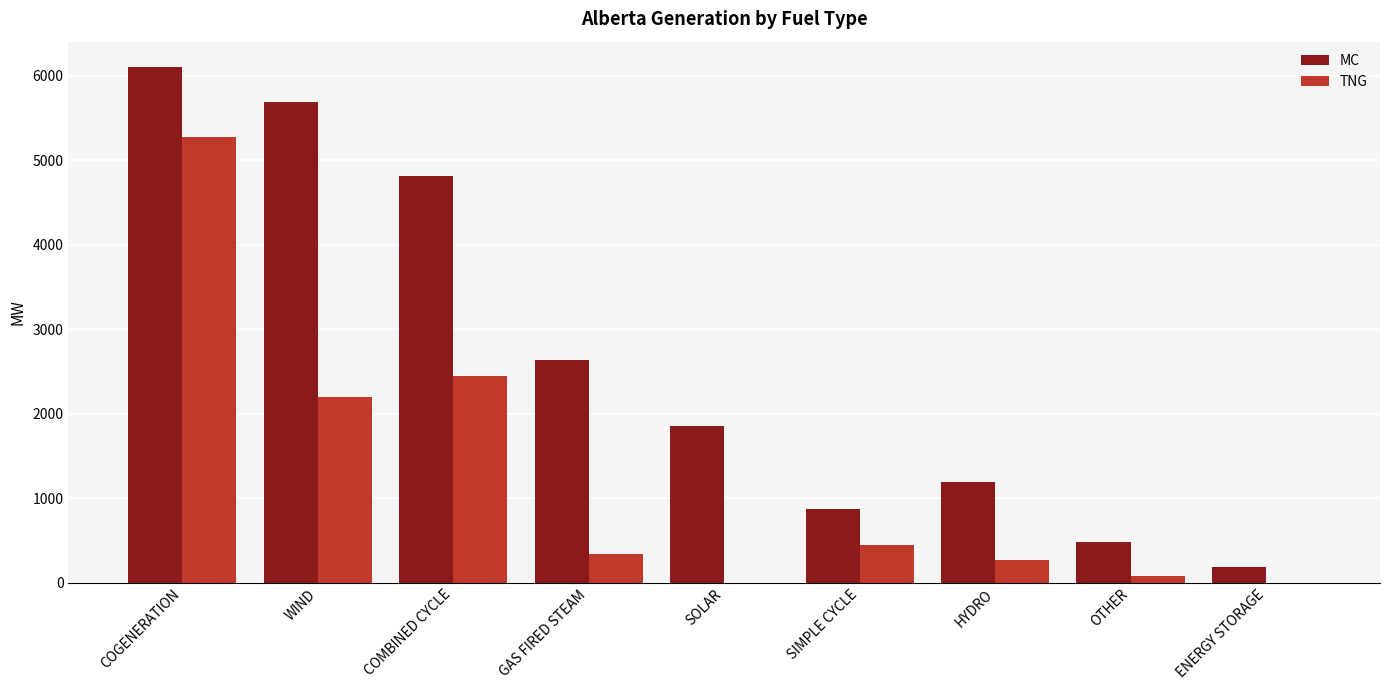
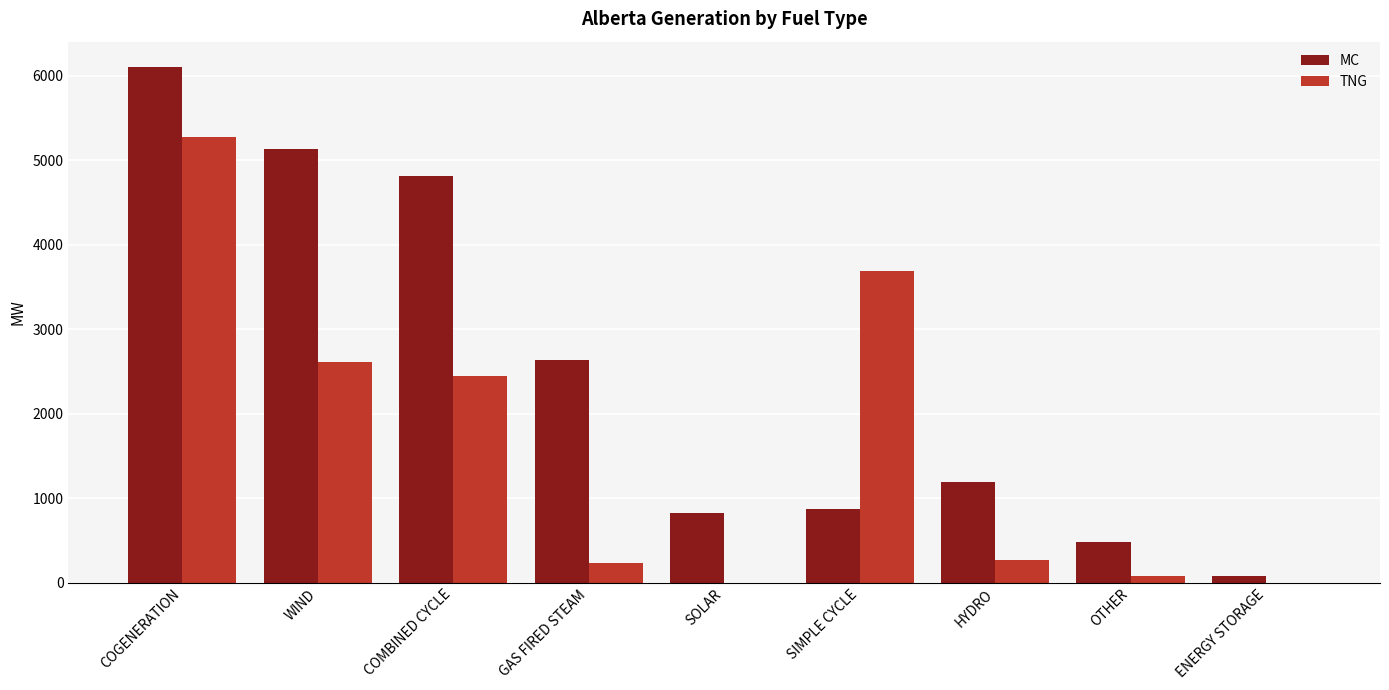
MC, WIND: 5700 -> 5100
TNG, WIND: 2200 -> 2600
TNG, GAS FIRED STEAM: 300 -> 200
MC, SOLAR: 1900 -> 800
TNG, SIMPLE CYCLE: 500 -> 3700
MC, ENERGY STORAGE: 200 -> 100
